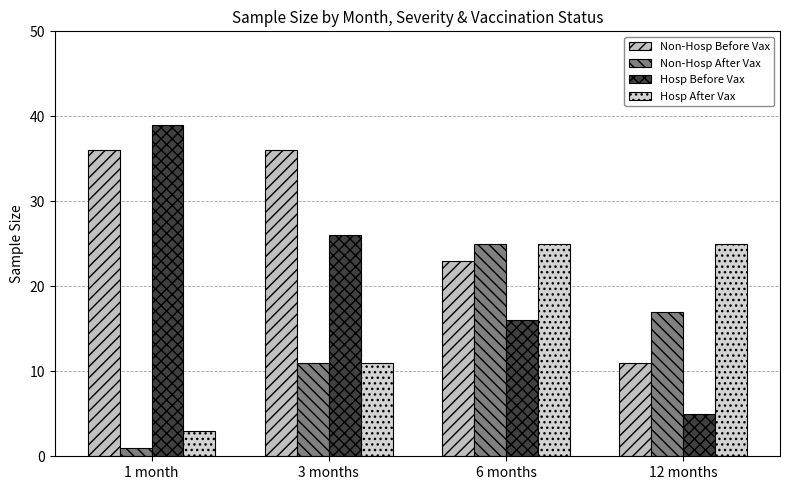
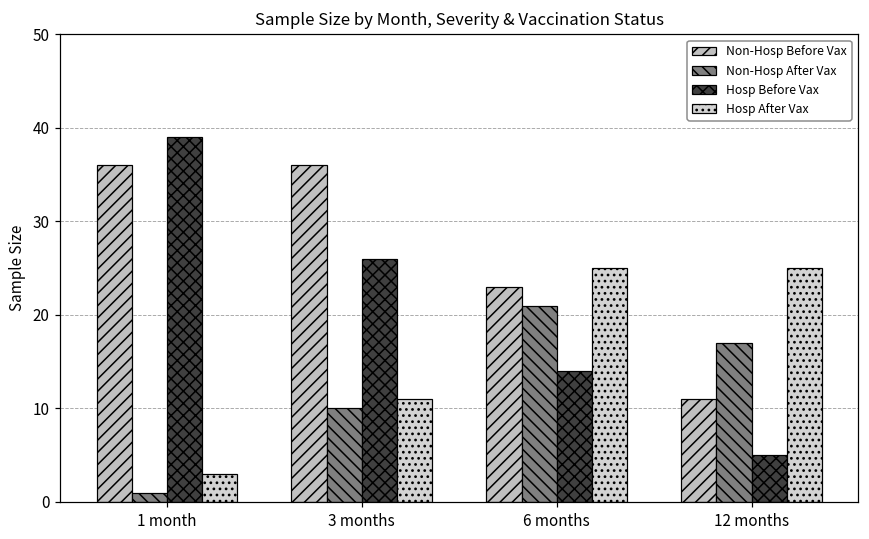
Non-Hosp After Vax, 3 months: 11 -> 10
Non-Hosp After Vax, 6 months: 25 -> 21
Hosp Before Vax, 6 months: 16 -> 14
